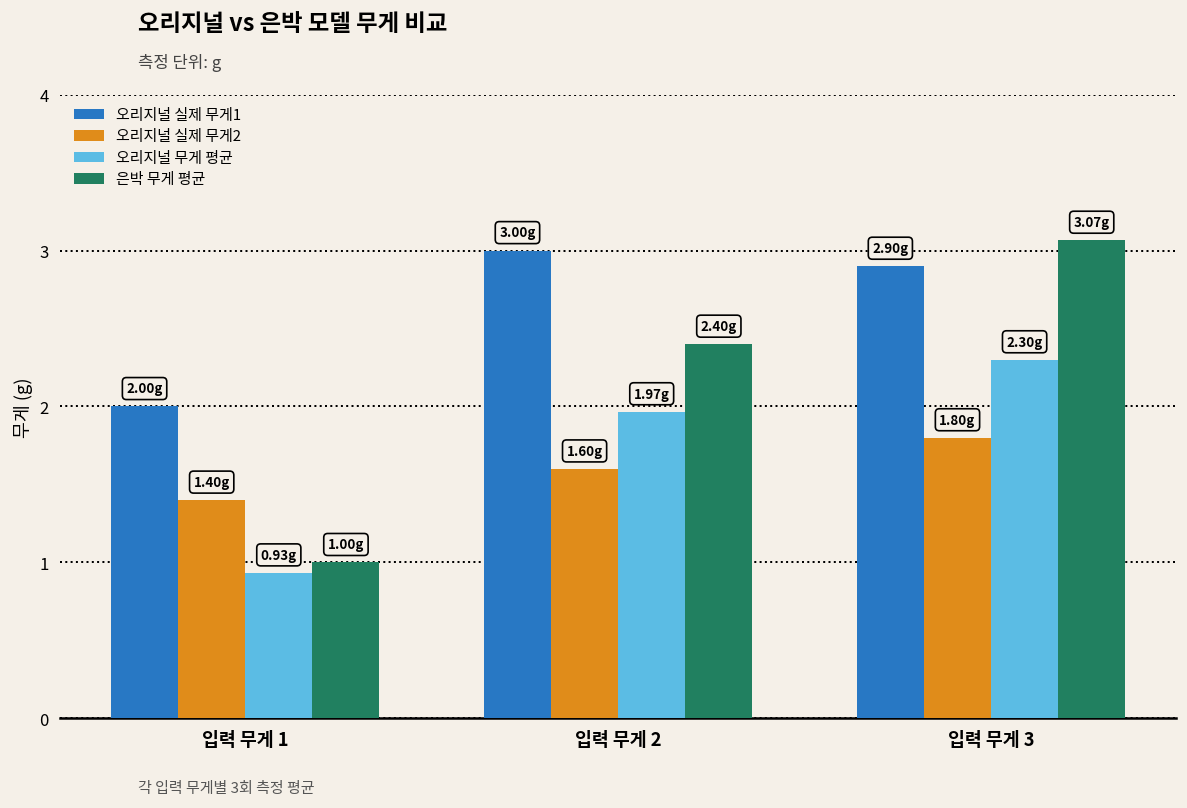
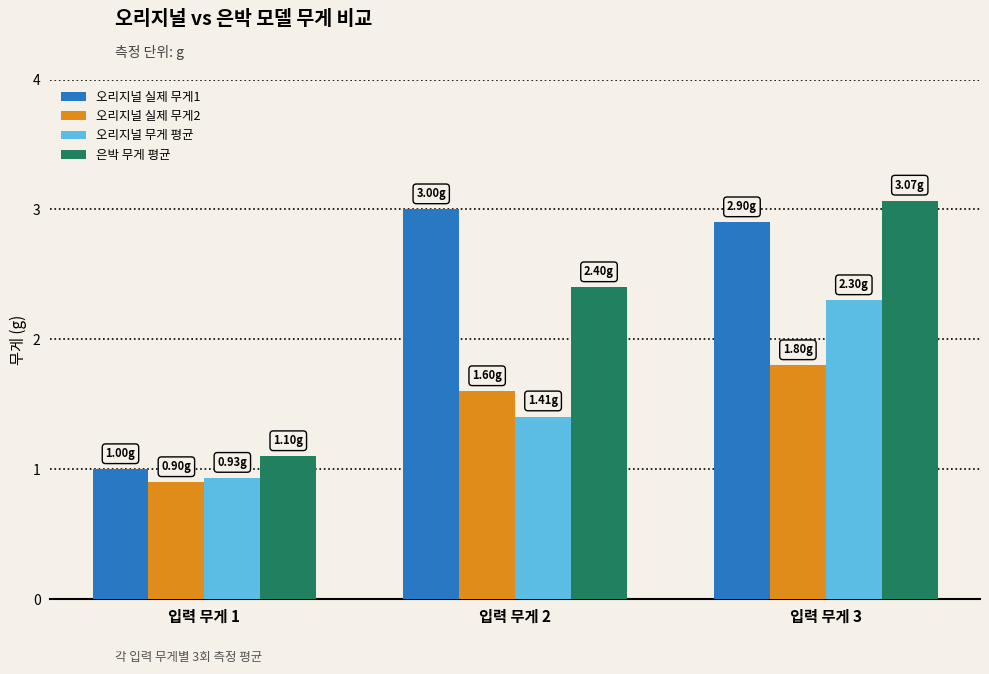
오리지널 실제 무게1, 입력 무게 1: 2.00g -> 1.00g
오리지널 실제 무게2, 입력 무게 1: 1.40g -> 0.90g
은박 무게 평균, 입력 무게 1: 1.00g -> 1.10g
오리지널 무게 평균, 입력 무게 2: 1.97g -> 1.41g
